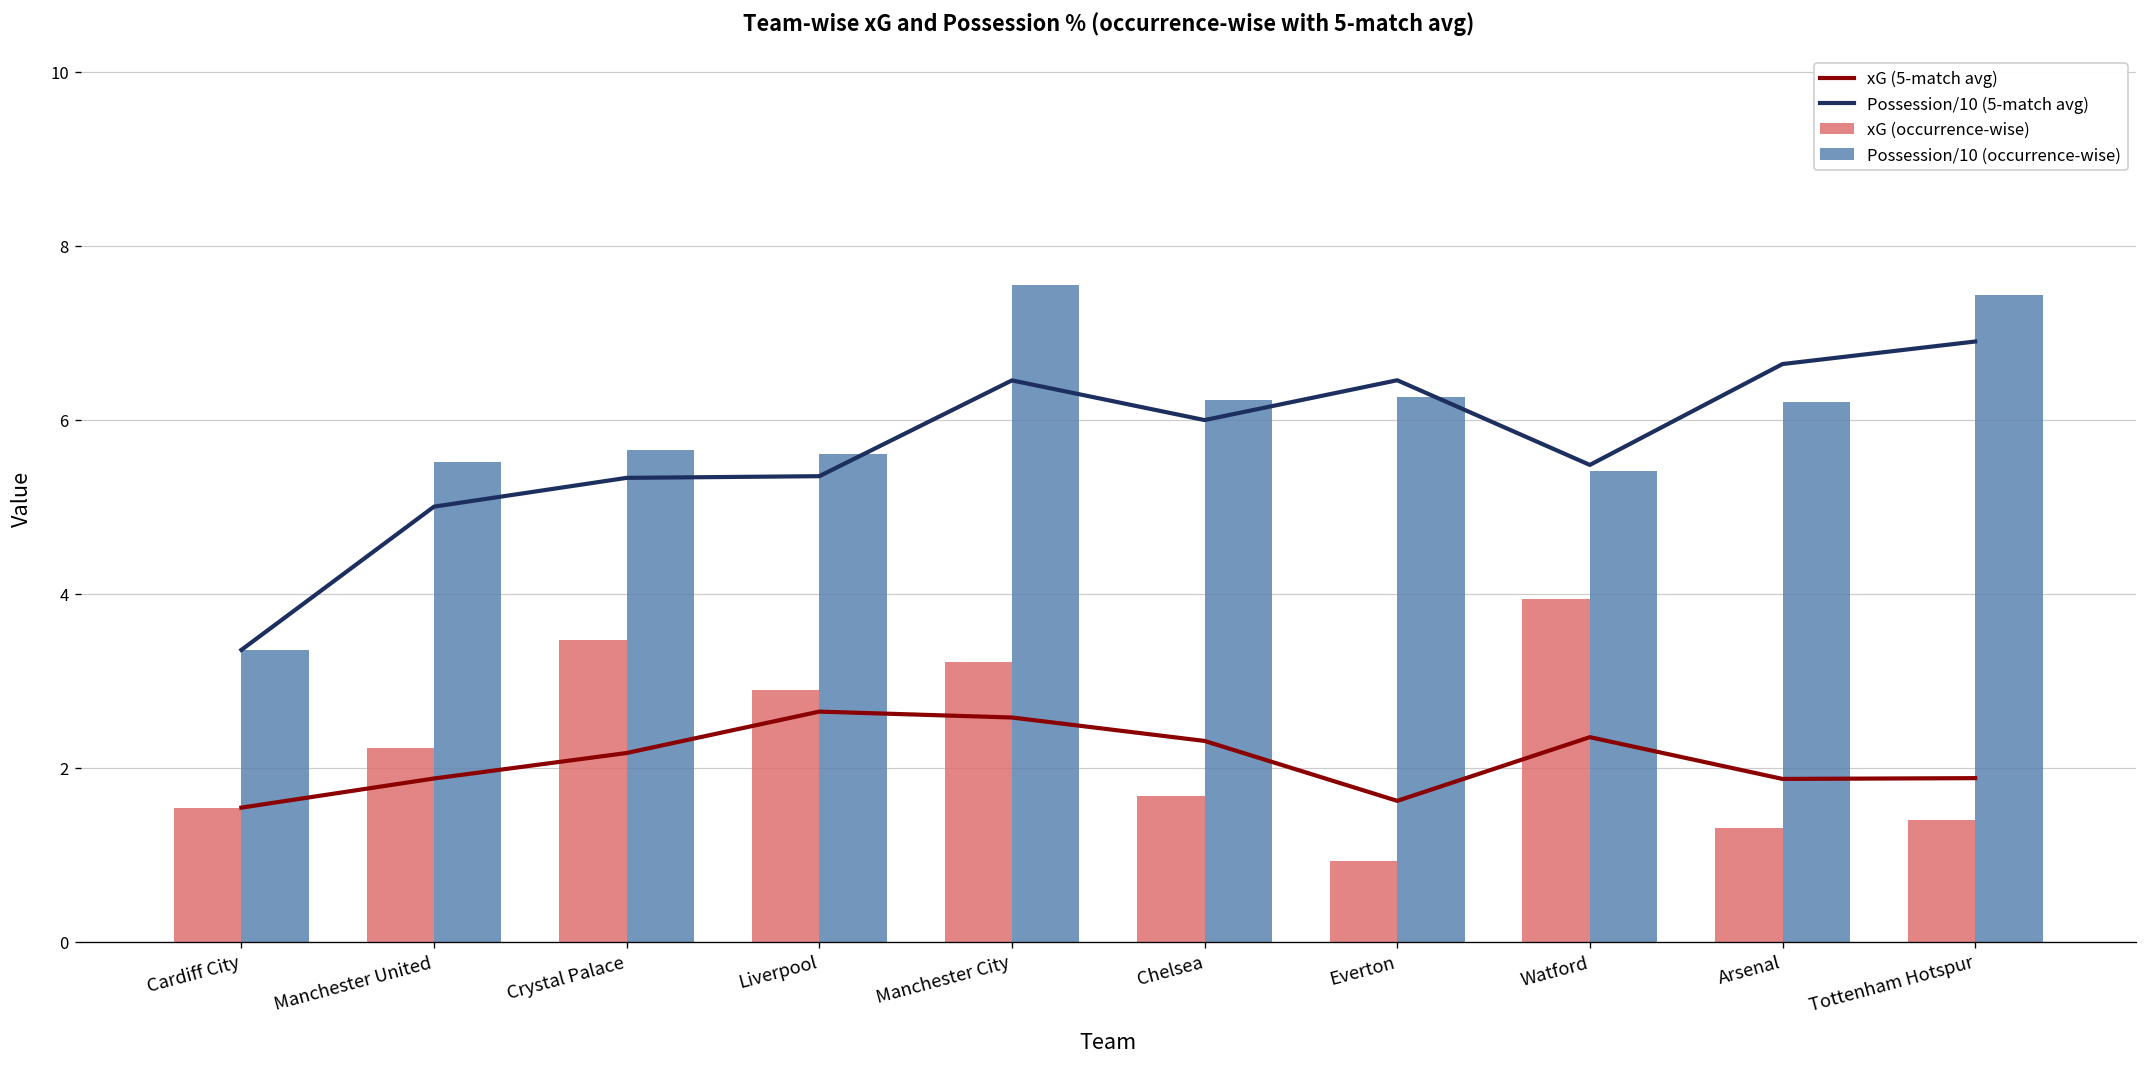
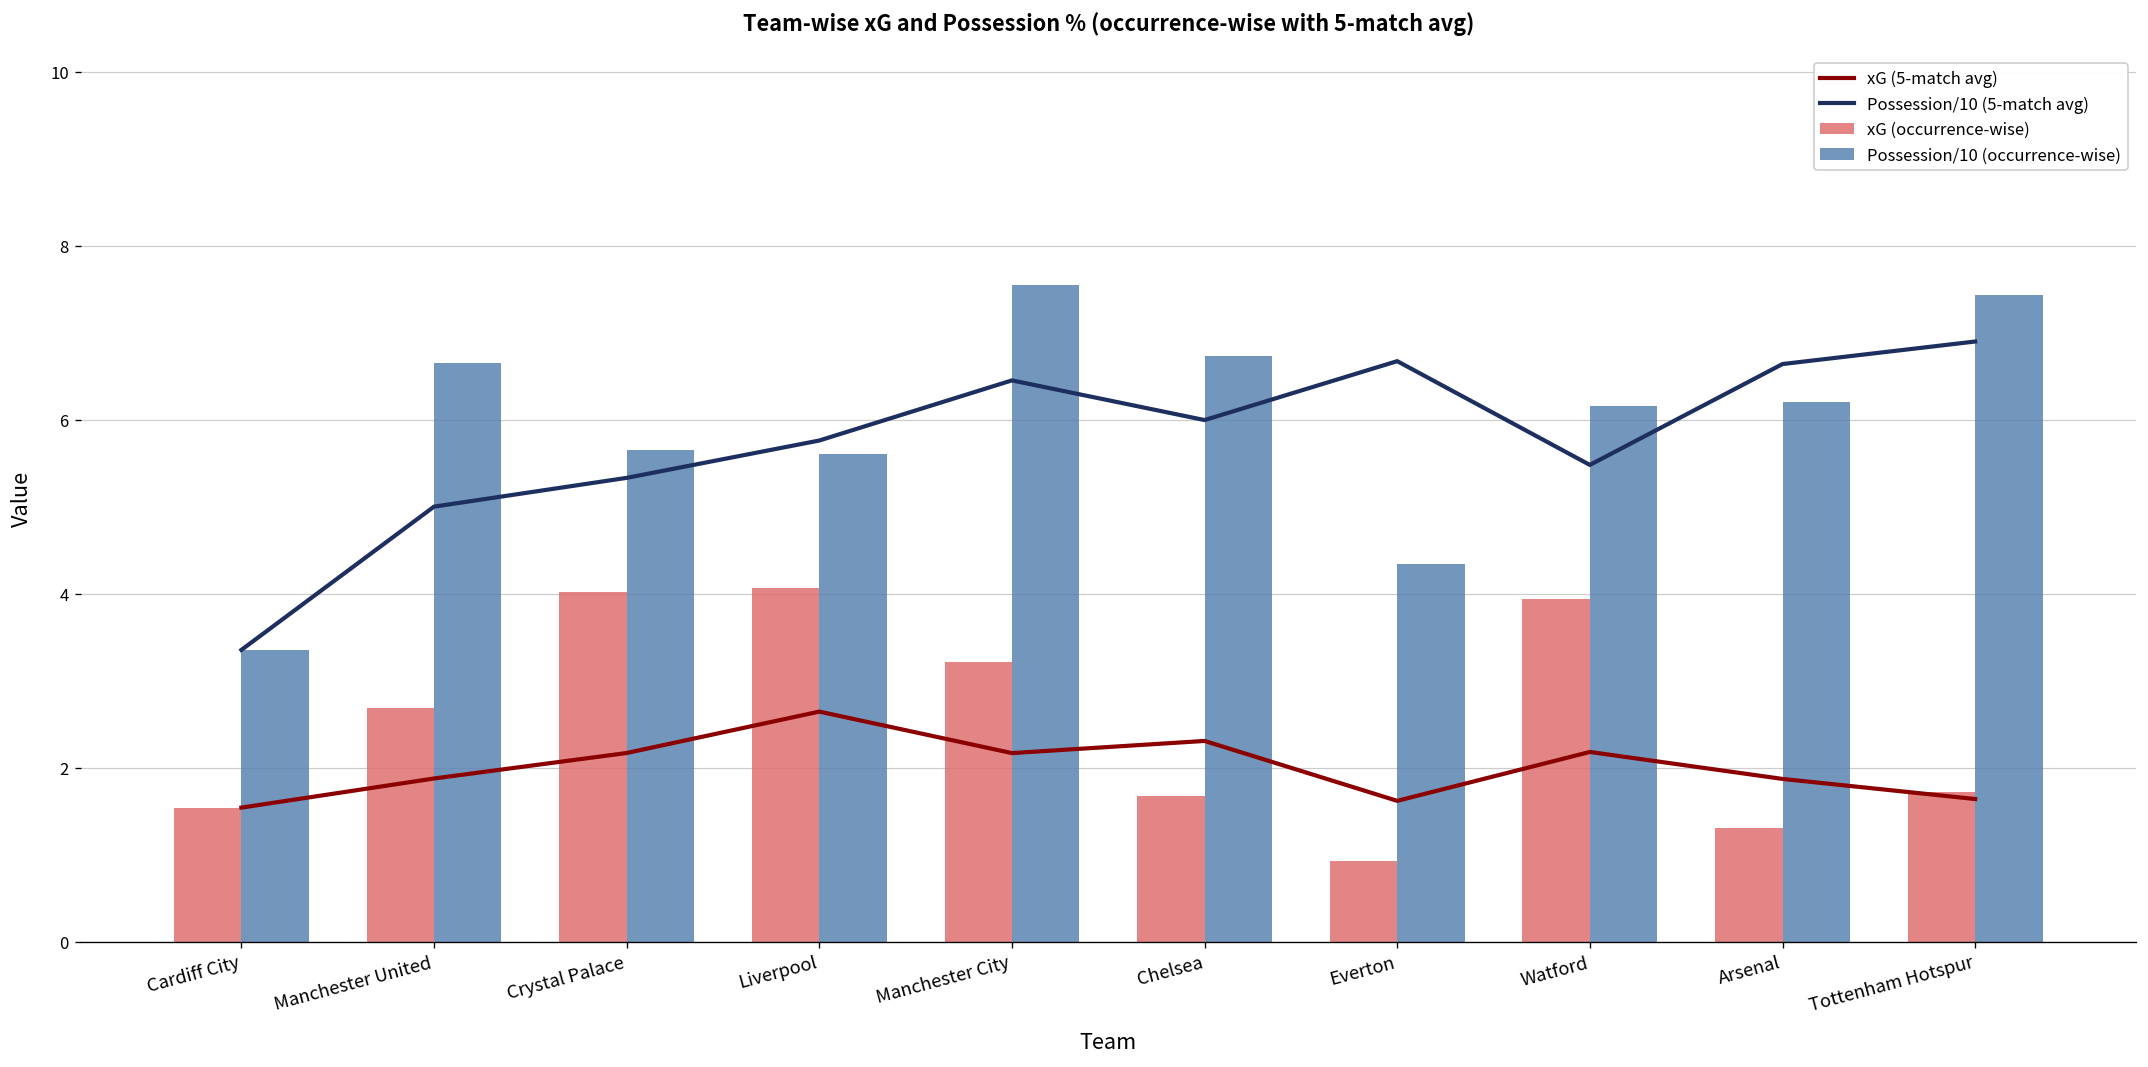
xG (occurrence-wise), Manchester United: 2.2 -> 2.7
Possession/10 (occurrence-wise), Manchester United: 5.5 -> 6.6
xG (occurrence-wise), Crystal Palace: 3.5 -> 4.0
xG (occurrence-wise), Liverpool: 2.9 -> 4.1
Possession/10 (5-match avg), Liverpool: 5.4 -> 5.8
xG (5-match avg), Manchester City: 2.6 -> 2.2
Possession/10 (occurrence-wise), Chelsea: 6.2 -> 6.7
Possession/10 (5-match avg), Everton: 6.5 -> 6.7
Possession/10 (occurrence-wise), Everton: 6.3 -> 4.3
xG (5-match avg), Watford: 2.4 -> 2.2
Possession/10 (occurrence-wise), Watford: 5.4 -> 6.2
xG (occurrence-wise), Tottenham Hotspur: 1.4 -> 1.7
xG (5-match avg), Tottenham Hotspur: 1.9 -> 1.6
